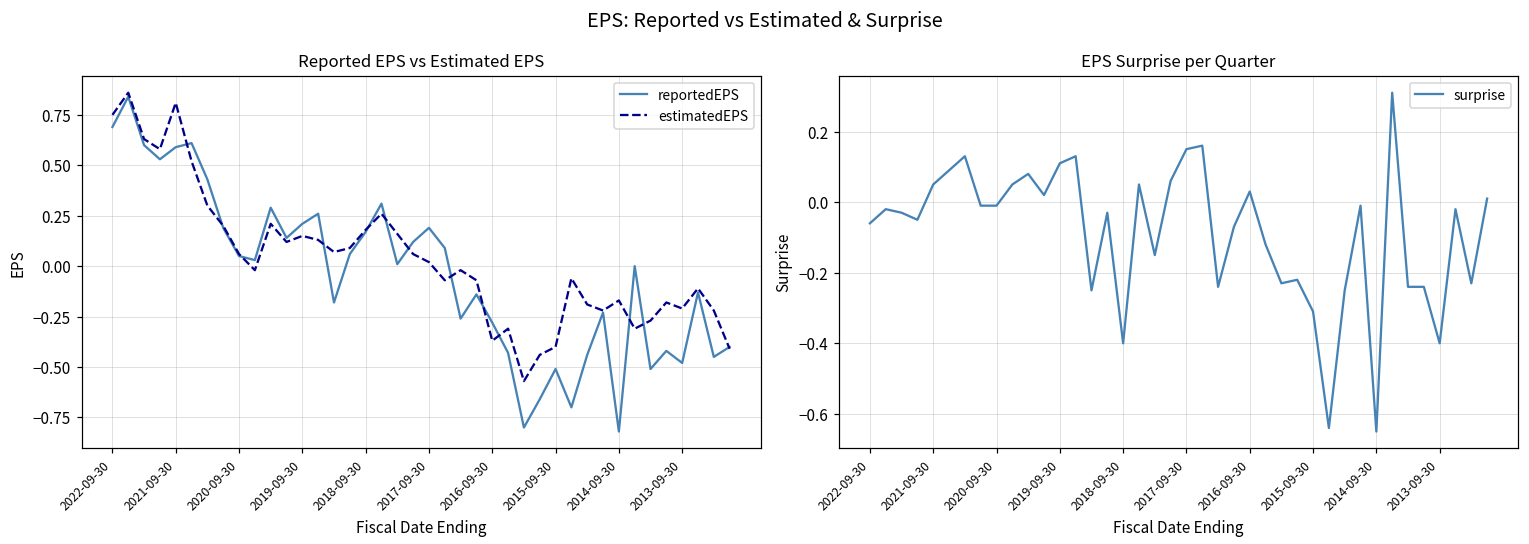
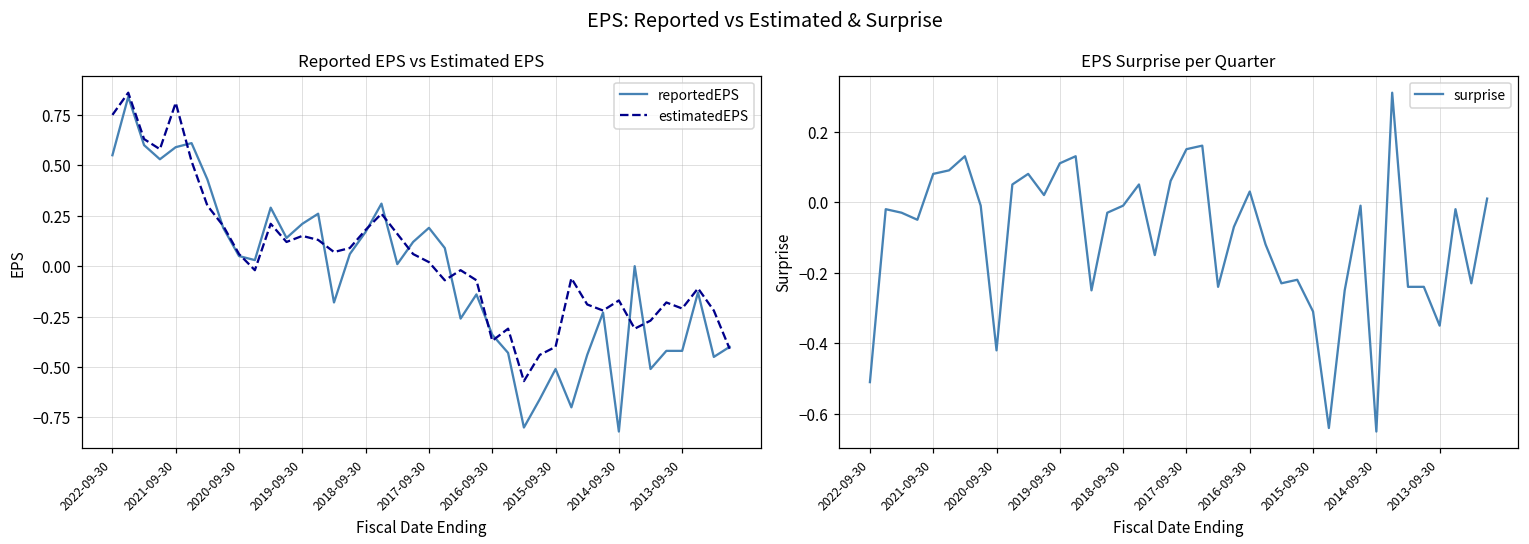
Reported EPS vs Estimated EPS, reportedEPS, 2022-09-30: 0.69 -> 0.55
Reported EPS vs Estimated EPS, reportedEPS, 2016-09-30: -0.28 -> -0.34
Reported EPS vs Estimated EPS, reportedEPS, 2013-09-30: -0.48 -> -0.42
EPS Surprise per Quarter, 2022-09-30: -0.06 -> -0.51
EPS Surprise per Quarter, 2021-09-30: 0.05 -> 0.08
EPS Surprise per Quarter, 2020-09-30: -0.01 -> -0.42
EPS Surprise per Quarter, 2018-09-30: -0.40 -> -0.01
EPS Surprise per Quarter, 2013-09-30: -0.40 -> -0.35
